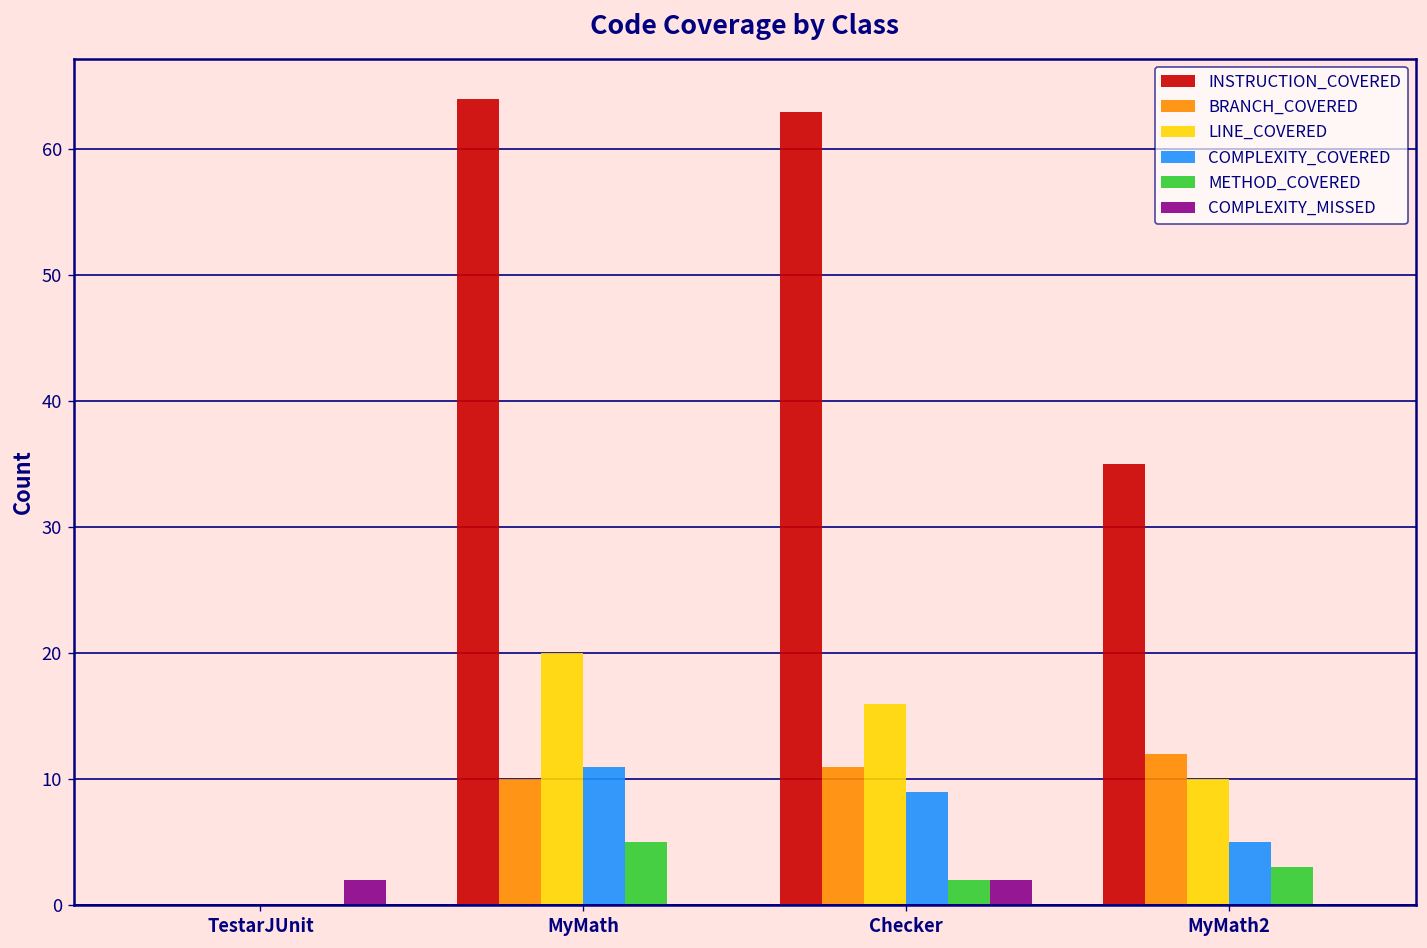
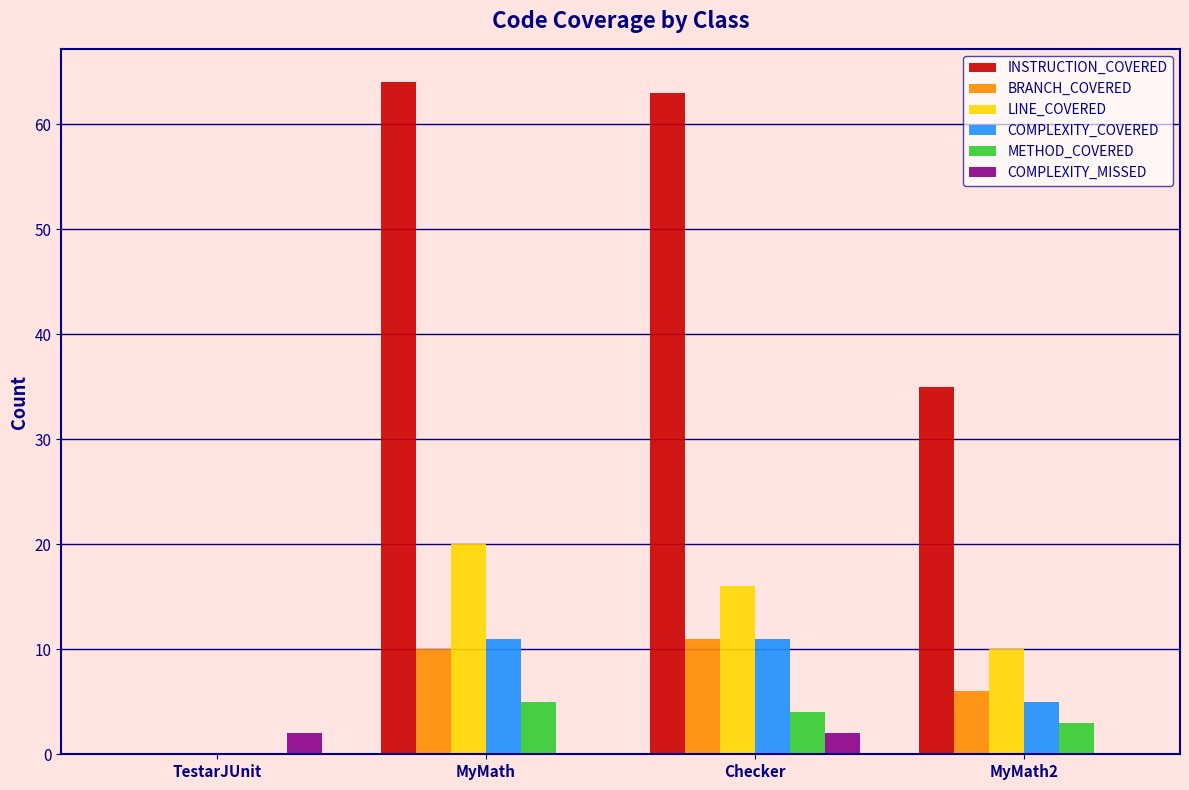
COMPLEXITY_COVERED, Checker: 9 -> 11
METHOD_COVERED, Checker: 2 -> 4
BRANCH_COVERED, MyMath2: 12 -> 6
